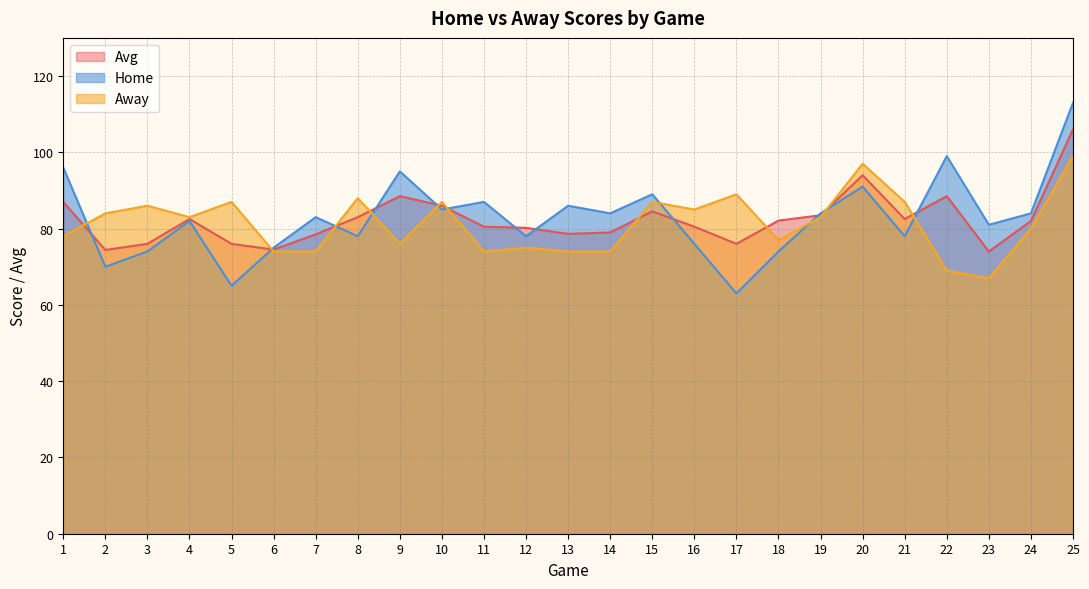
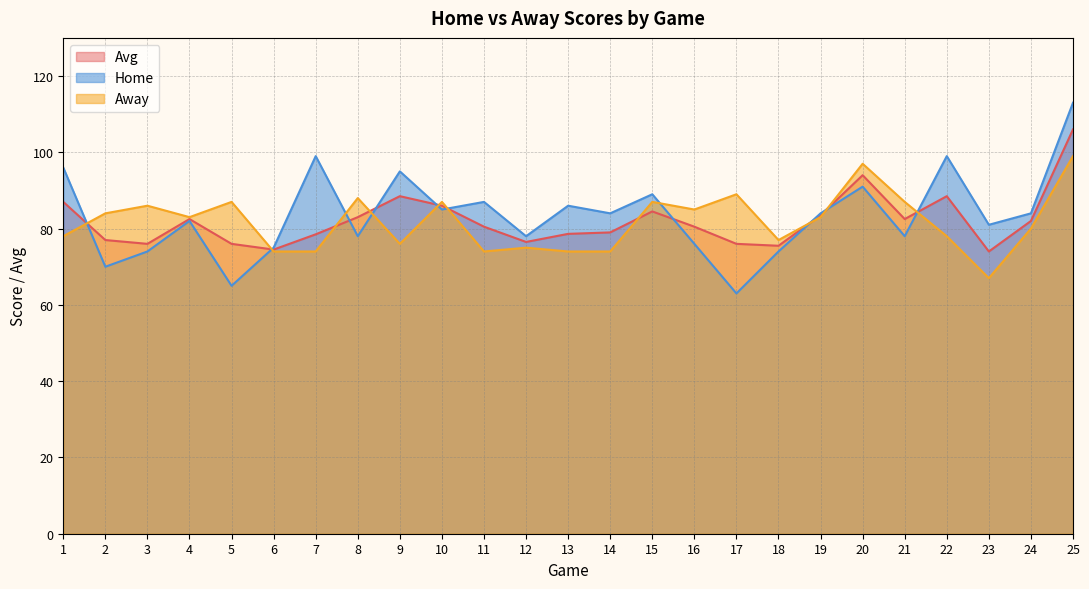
Avg, 2: 74 -> 77
Home, 7: 83 -> 99
Avg, 12: 80 -> 77
Avg, 18: 82 -> 76
Away, 22: 69 -> 78
